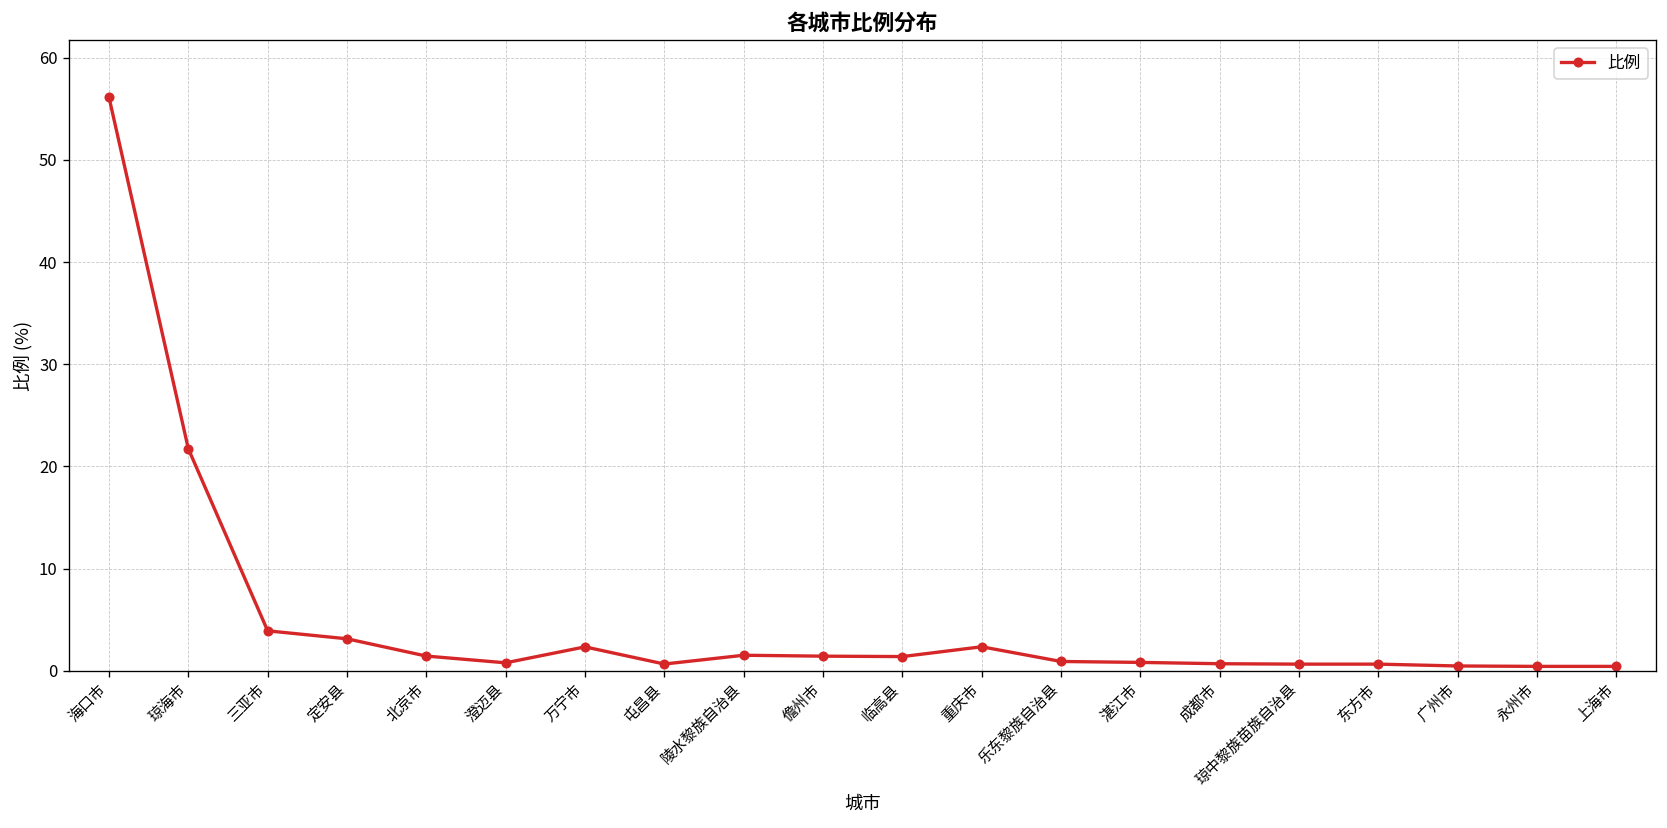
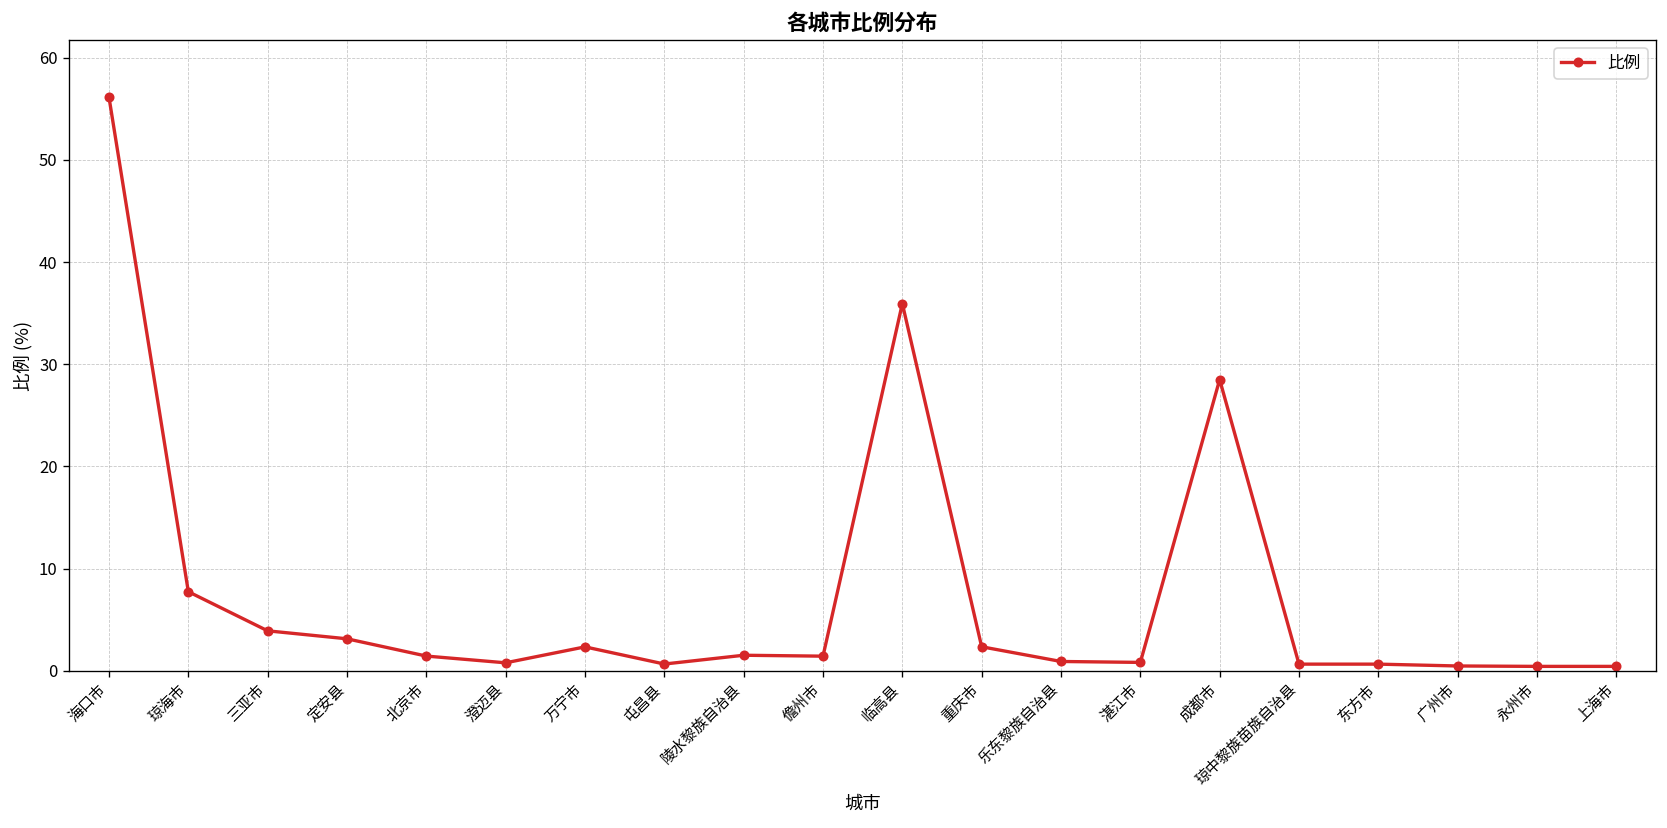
琼海市: 22 -> 8
临高县: 1 -> 36
成都市: 1 -> 29
